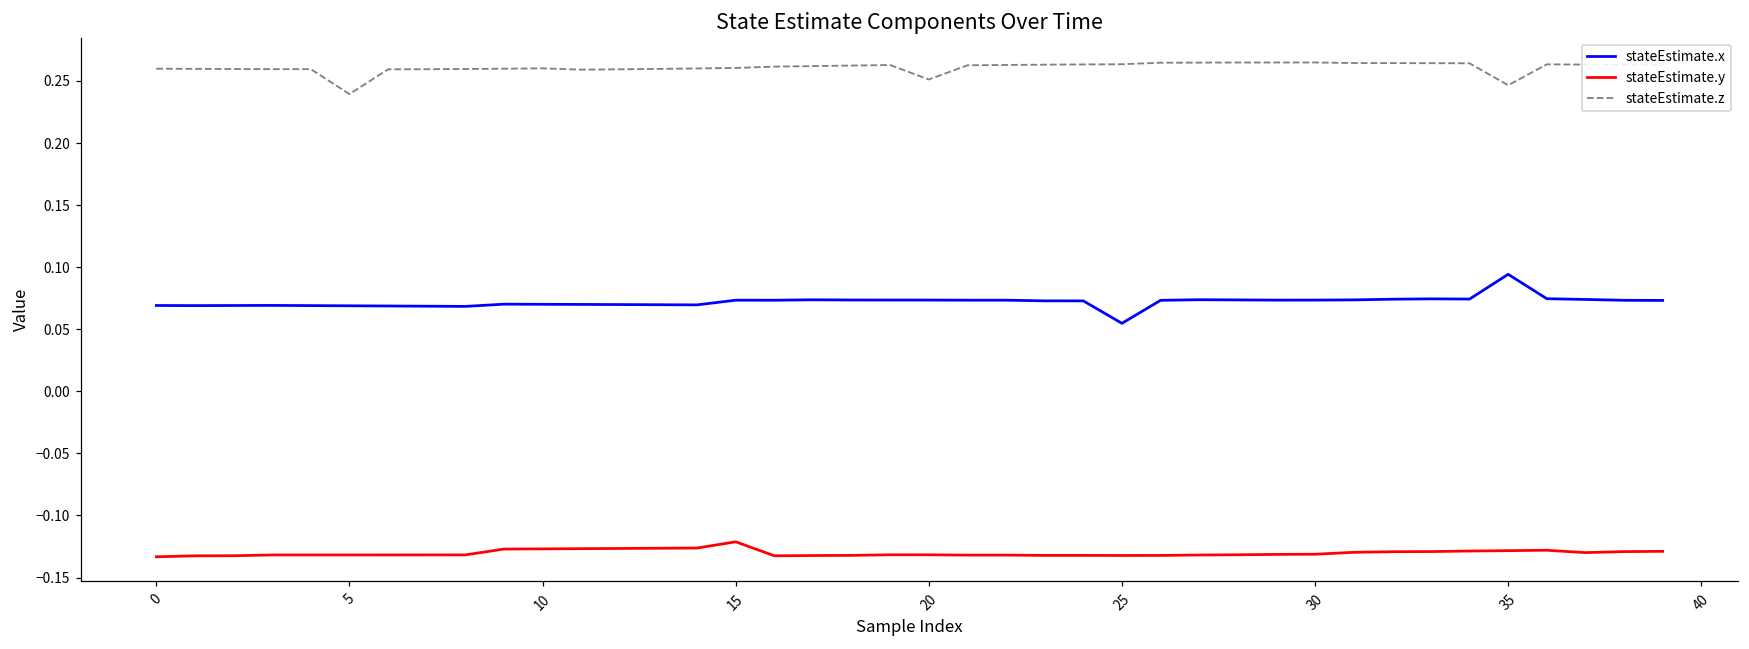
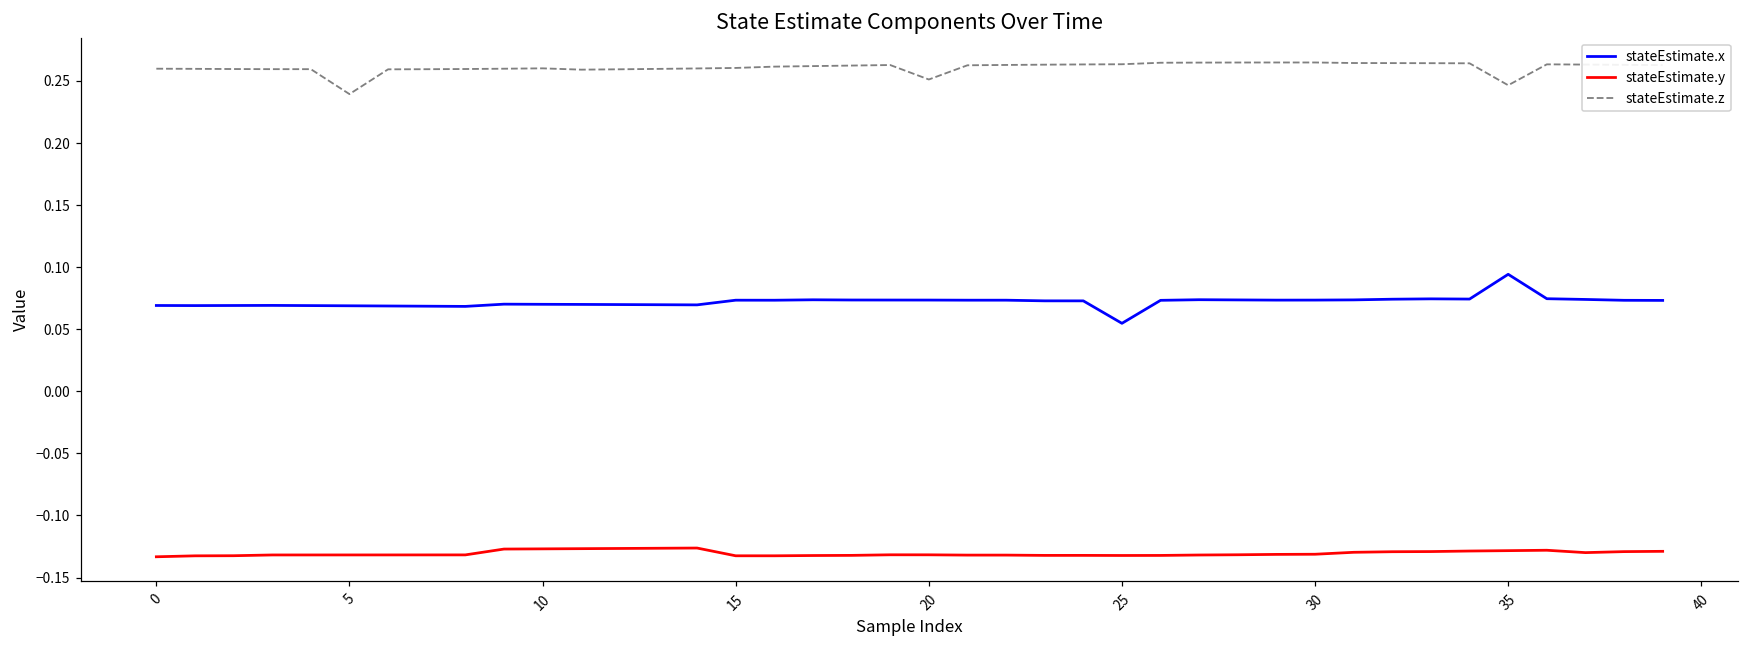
stateEstimate.y, 15: -0.121 -> -0.132
